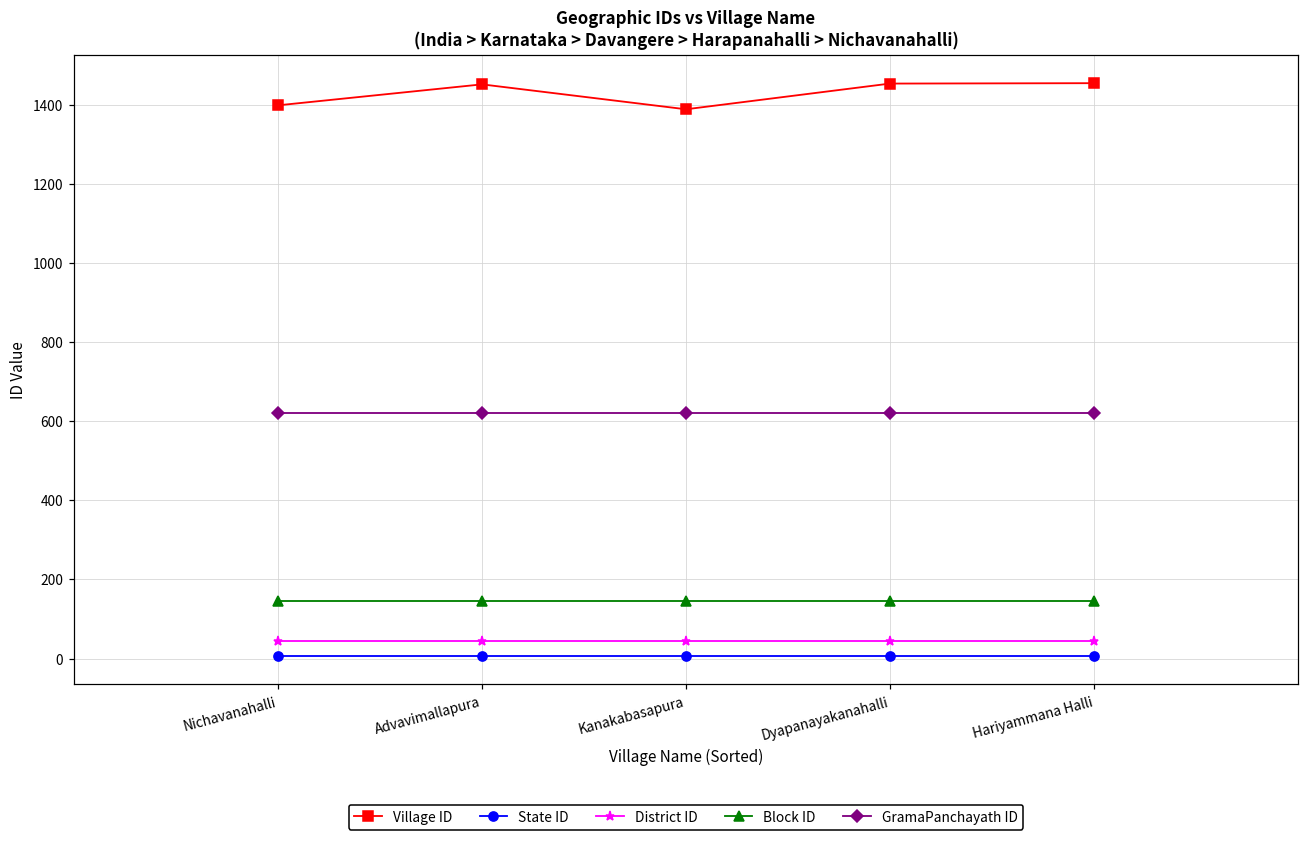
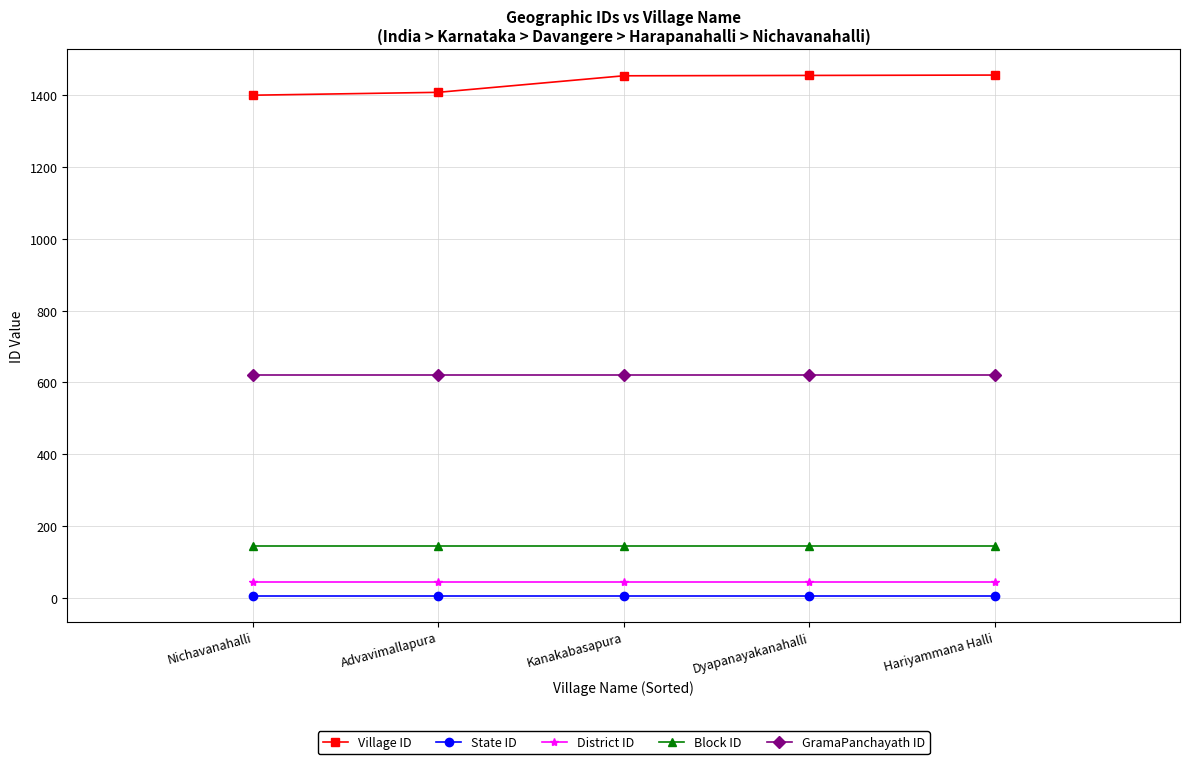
Village ID, Advavimallapura: 1450 -> 1410
Village ID, Kanakabasapura: 1390 -> 1450
